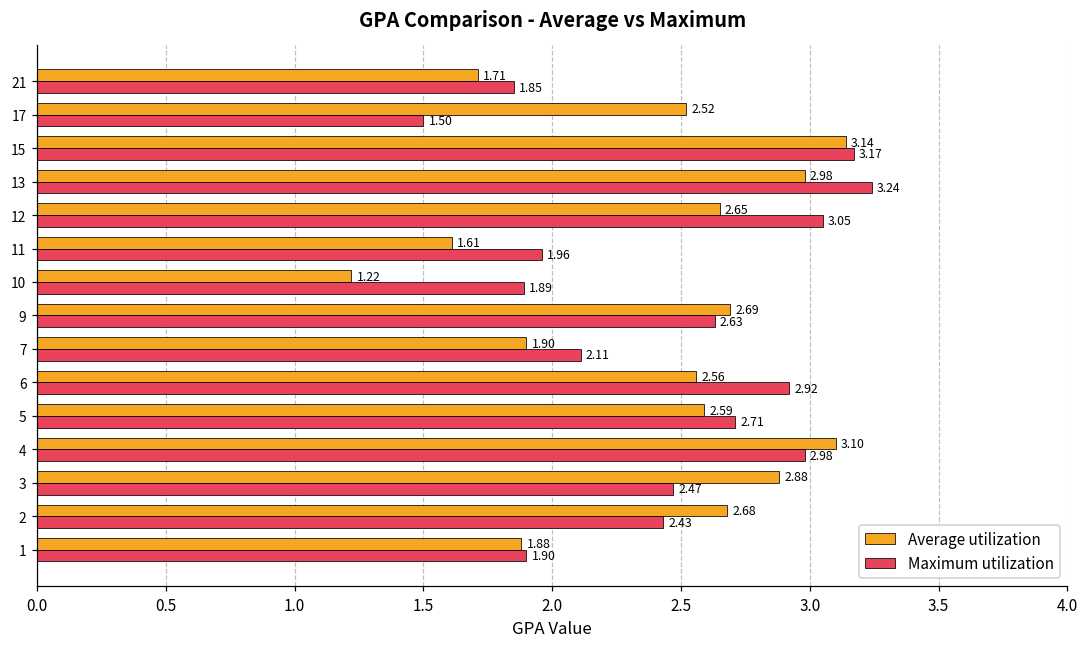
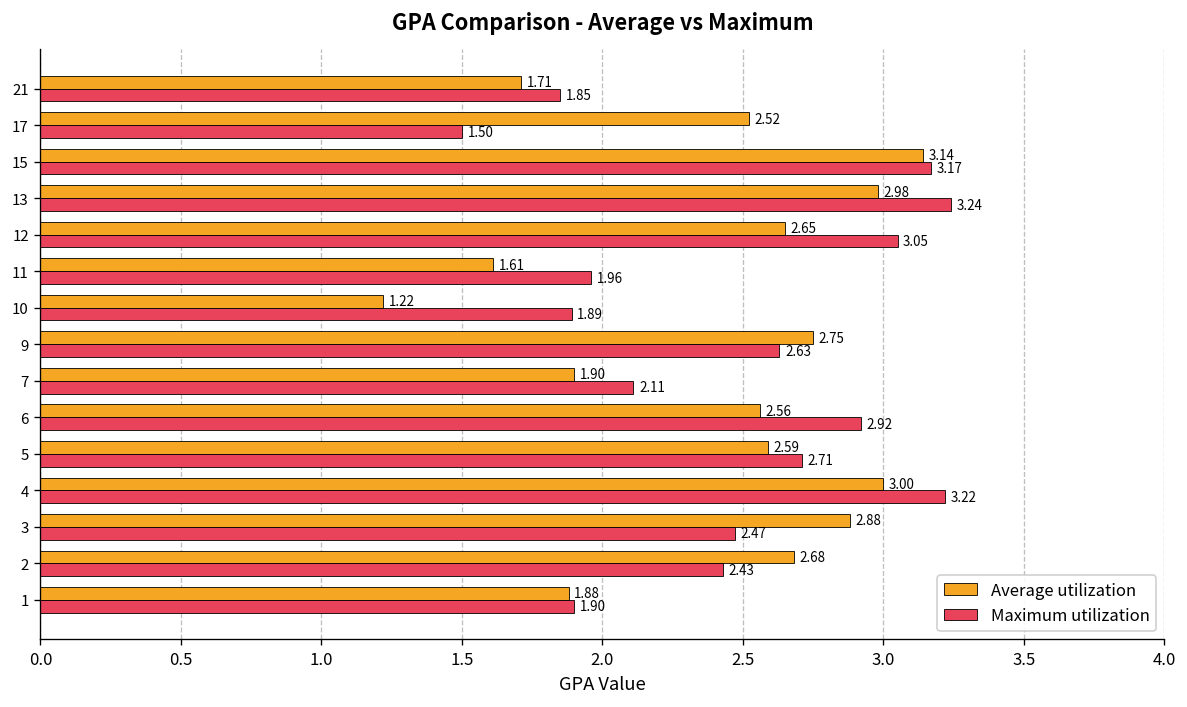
Average utilization, 9: 2.69 -> 2.75
Average utilization, 4: 3.10 -> 3.00
Maximum utilization, 4: 2.98 -> 3.22
